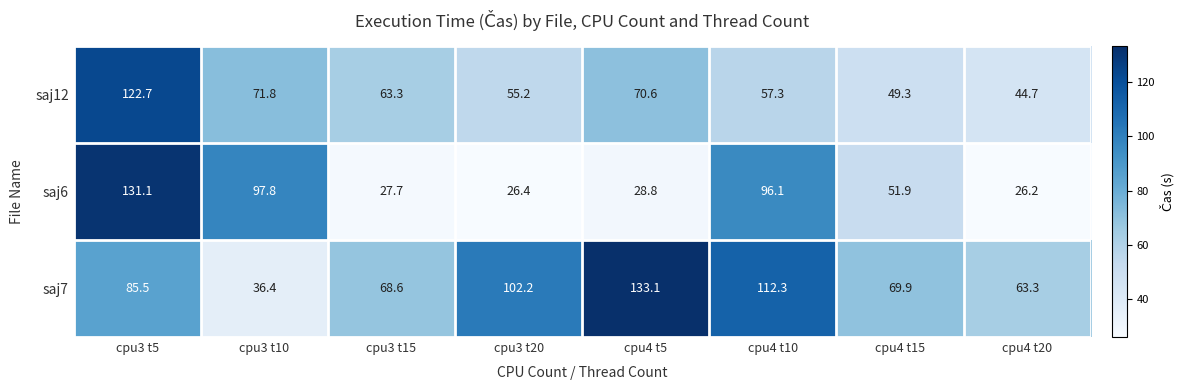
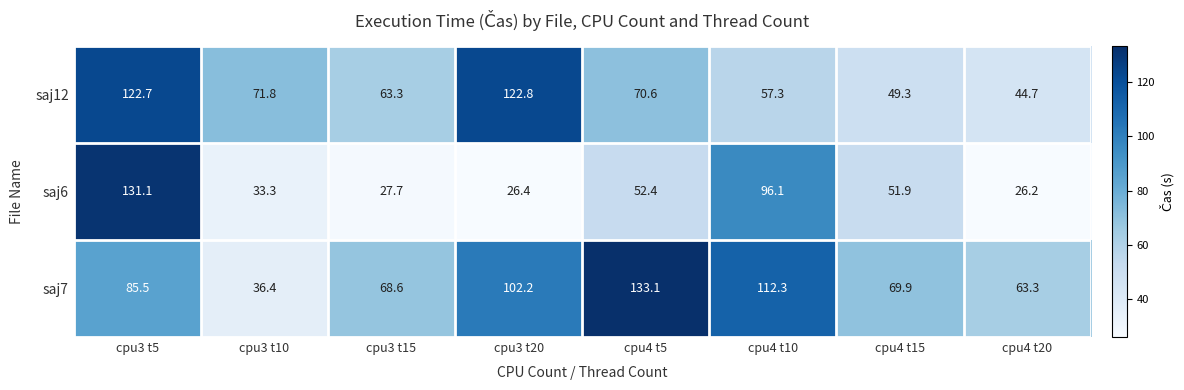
saj12, cpu3 t20: 55.2 -> 122.8
saj6, cpu3 t10: 97.8 -> 33.3
saj6, cpu4 t5: 28.8 -> 52.4
